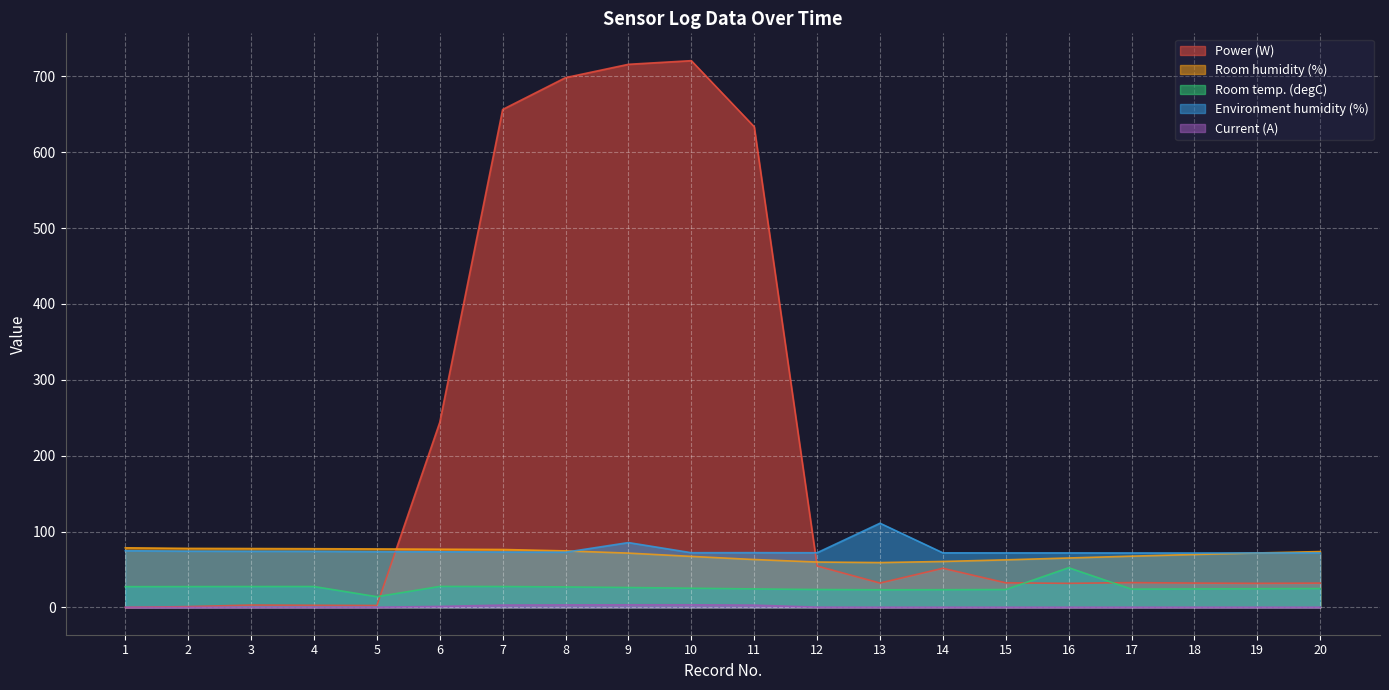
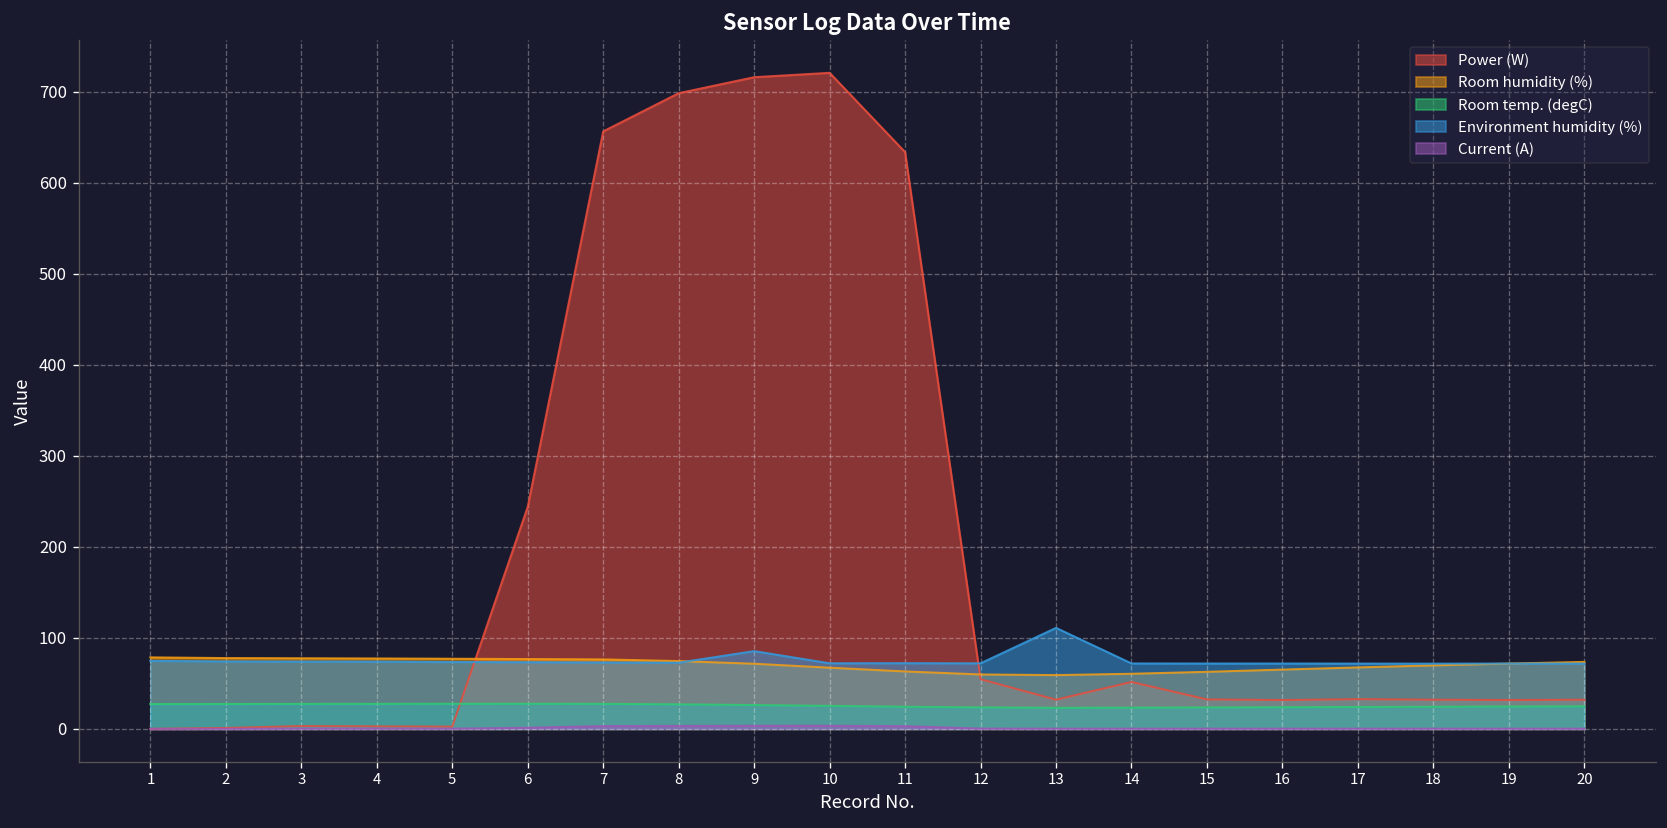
Room temp. (degC), 5: 10 -> 30
Room temp. (degC), 16: 50 -> 20
